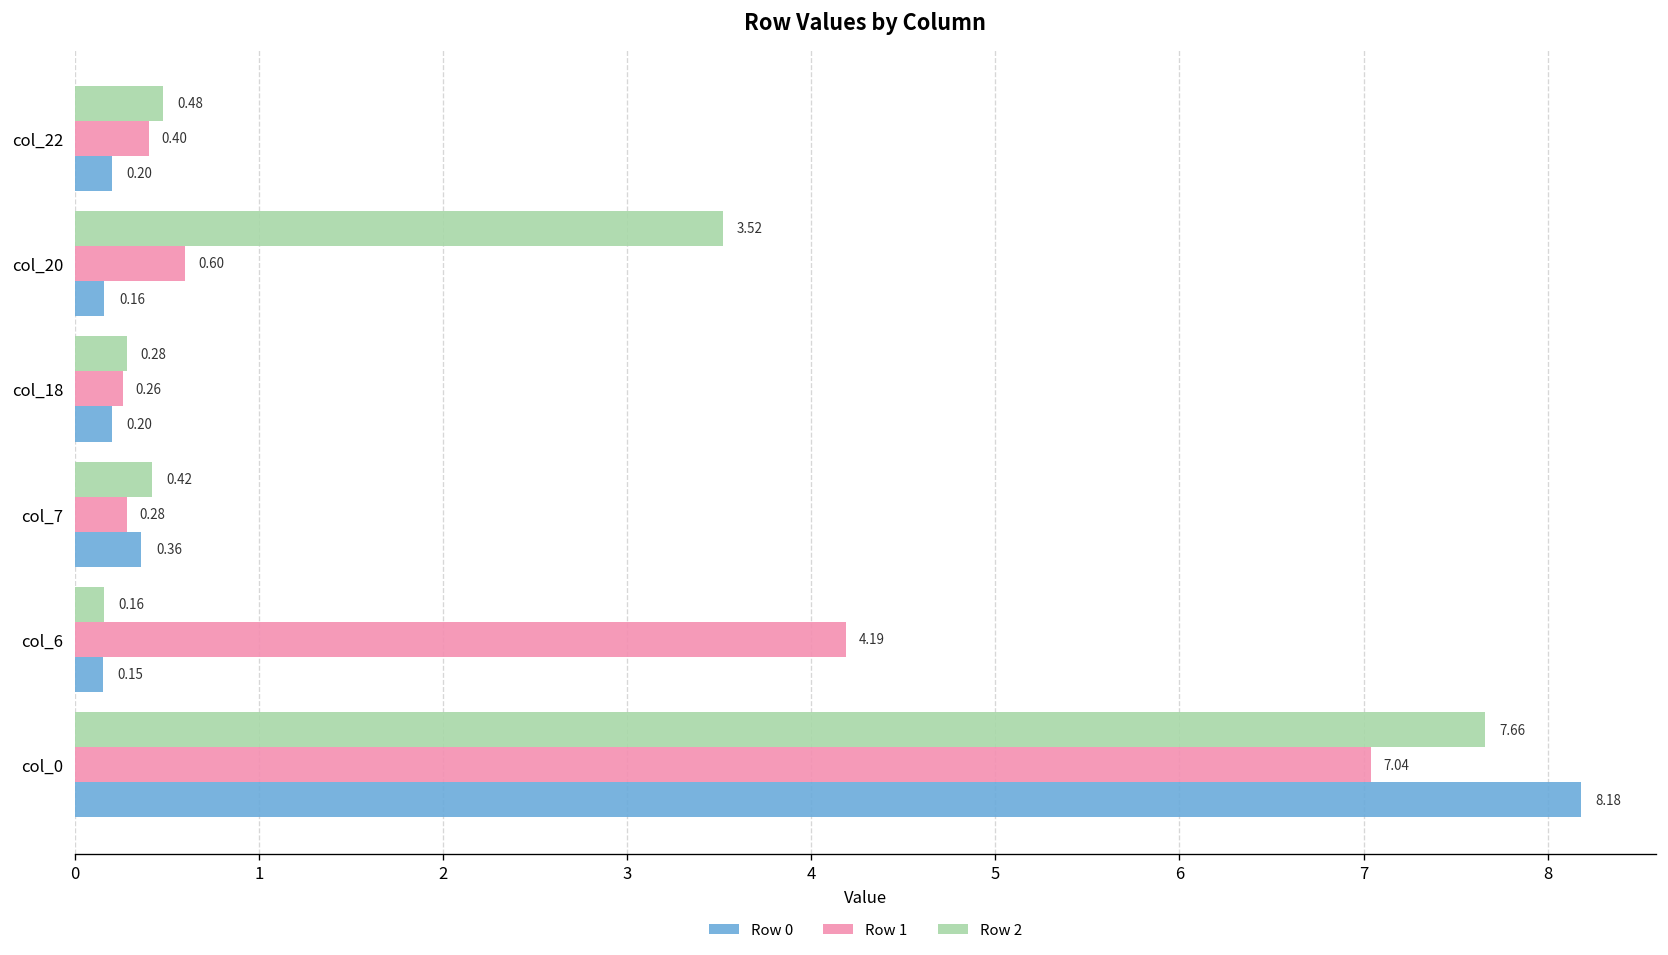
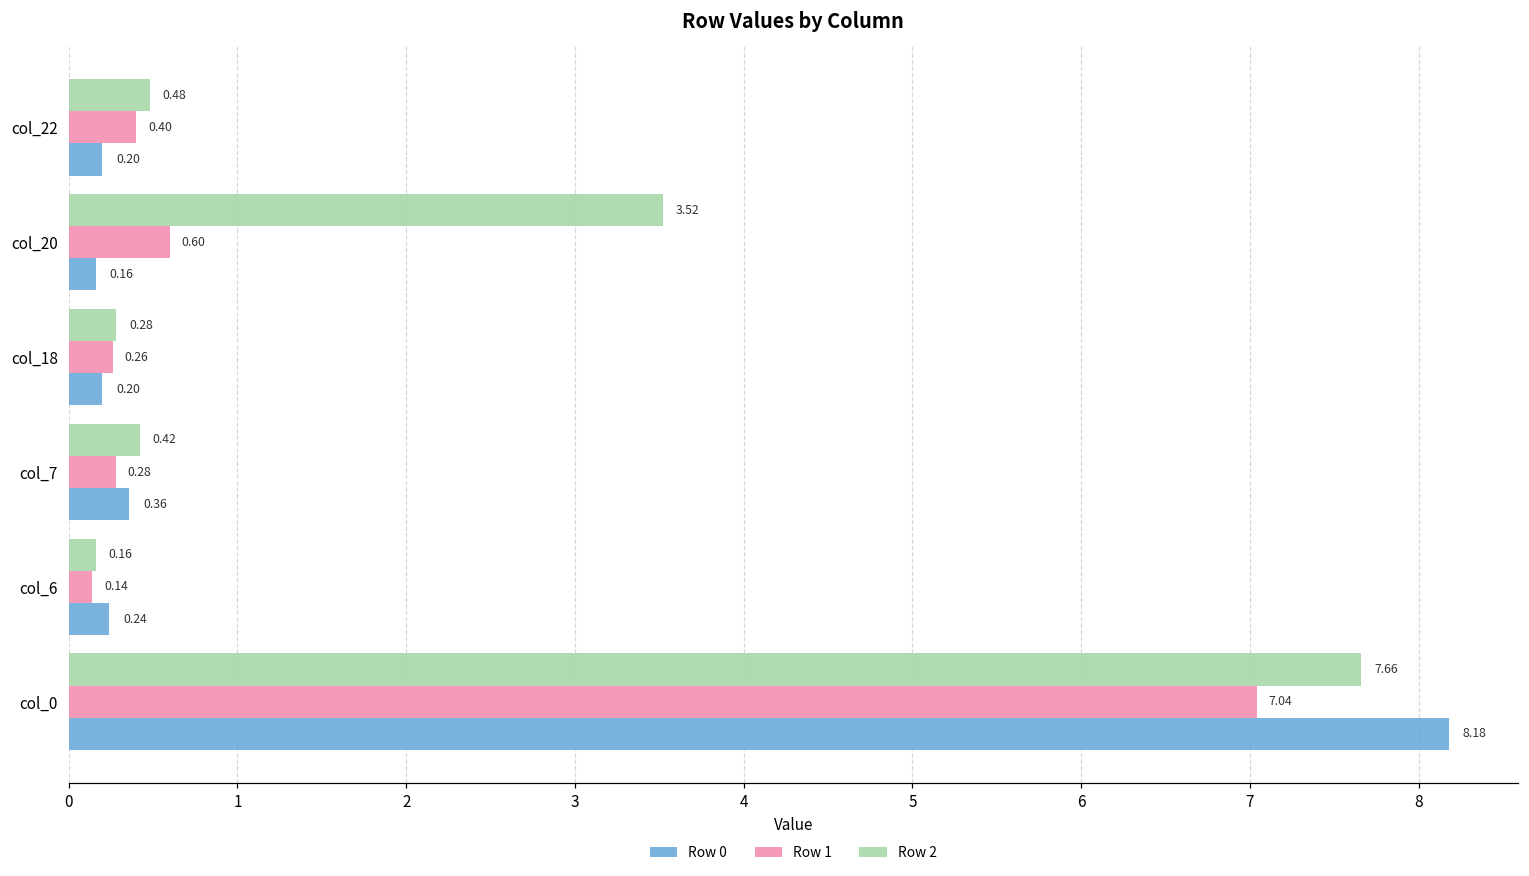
Row 1, col_6: 4.19 -> 0.14
Row 0, col_6: 0.15 -> 0.24
